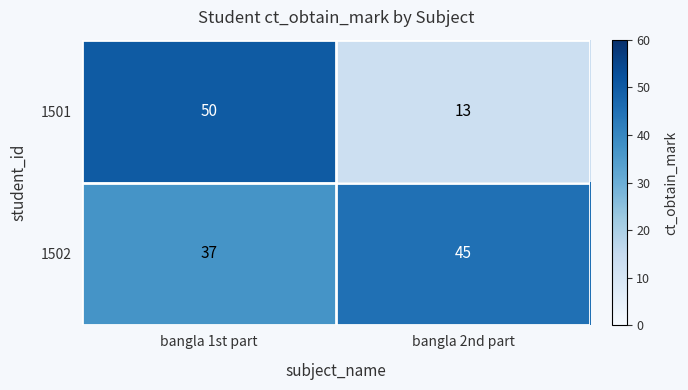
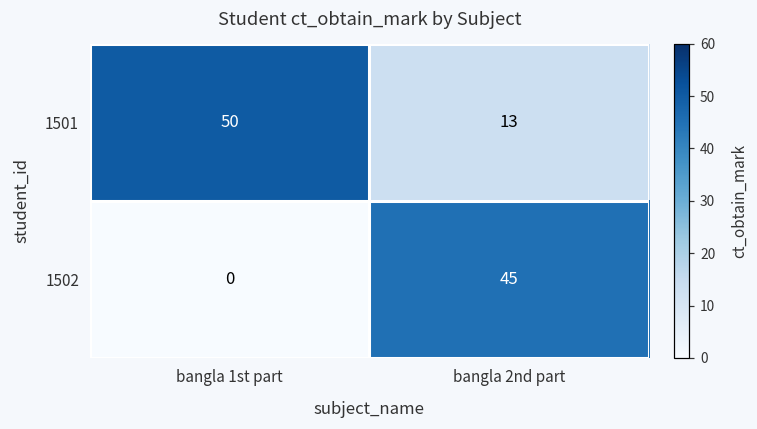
1502, bangla 1st part: 37 -> 0
